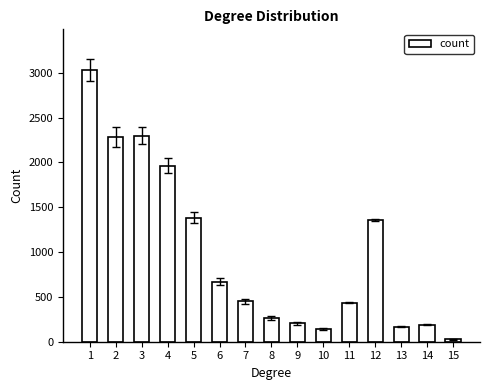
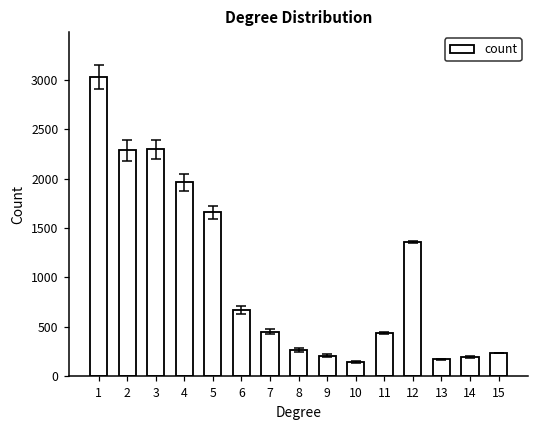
count, 5: 1400 -> 1700
count, 15: 0 -> 200
